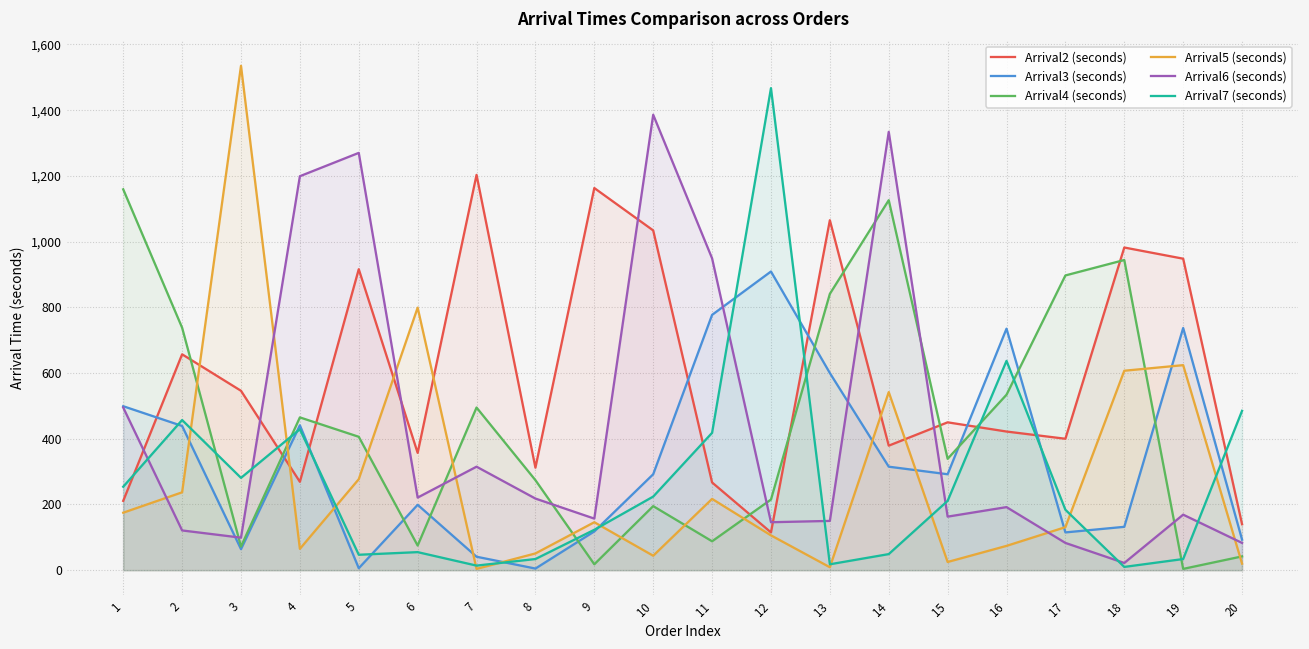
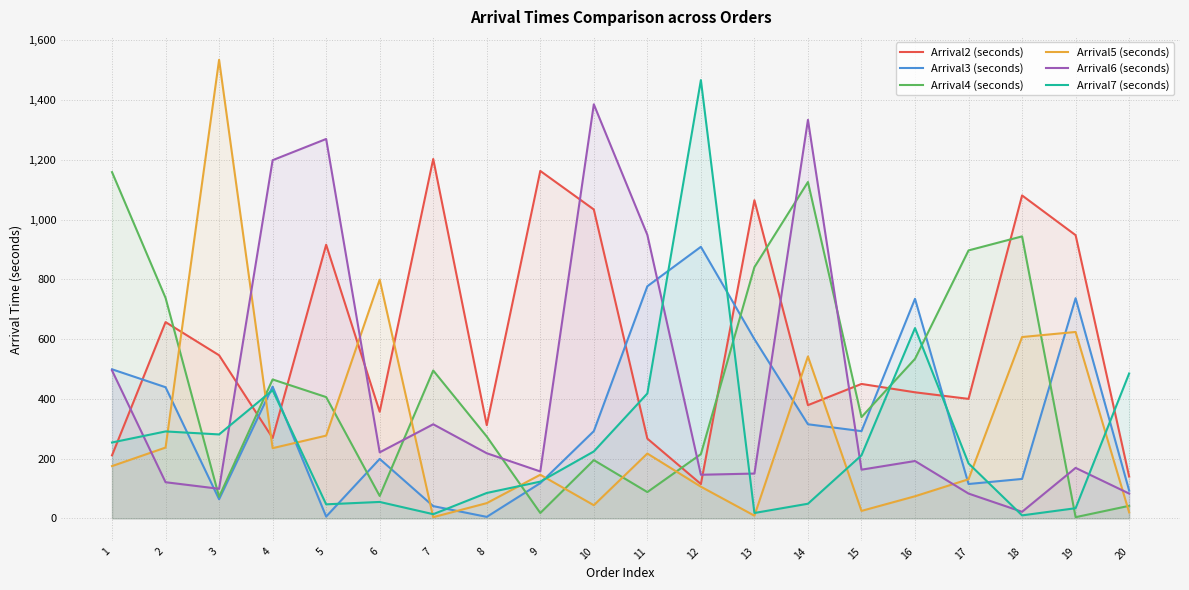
Arrival7 (seconds), 2: 460 -> 290
Arrival5 (seconds), 4: 70 -> 240
Arrival7 (seconds), 8: 30 -> 90
Arrival2 (seconds), 18: 980 -> 1,080
